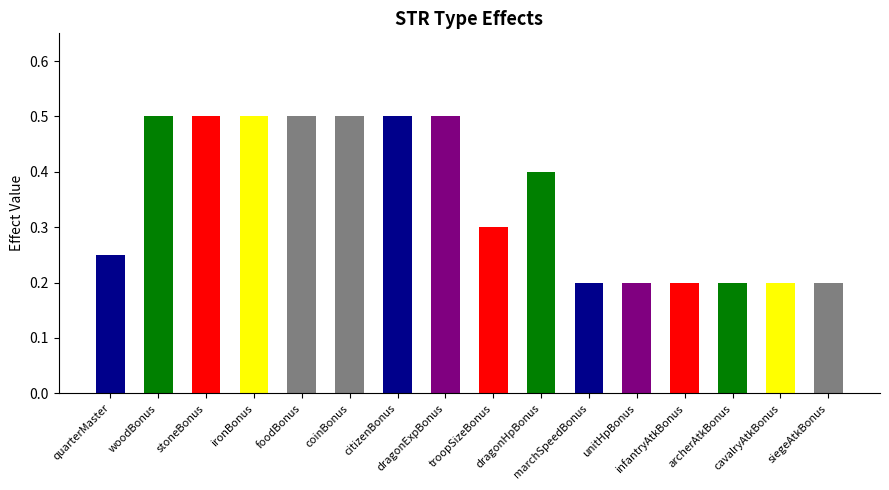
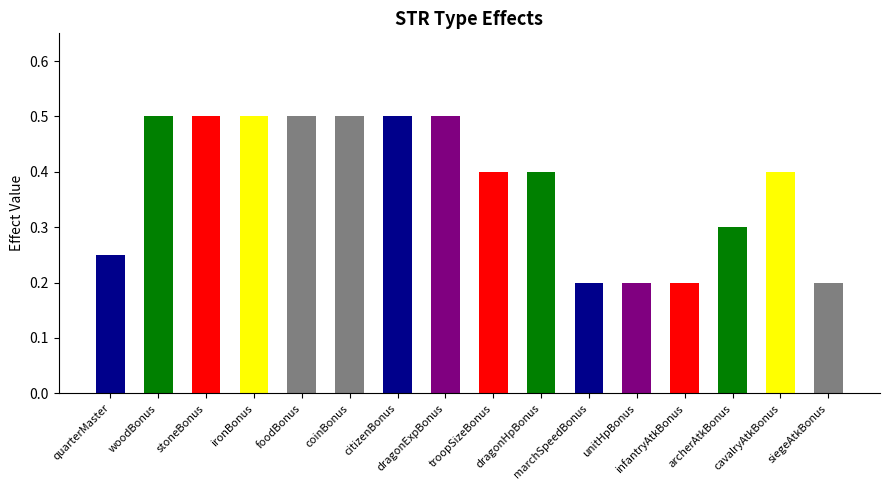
troopSizeBonus: 0.3 -> 0.4
archerAtkBonus: 0.2 -> 0.3
cavalryAtkBonus: 0.2 -> 0.4
